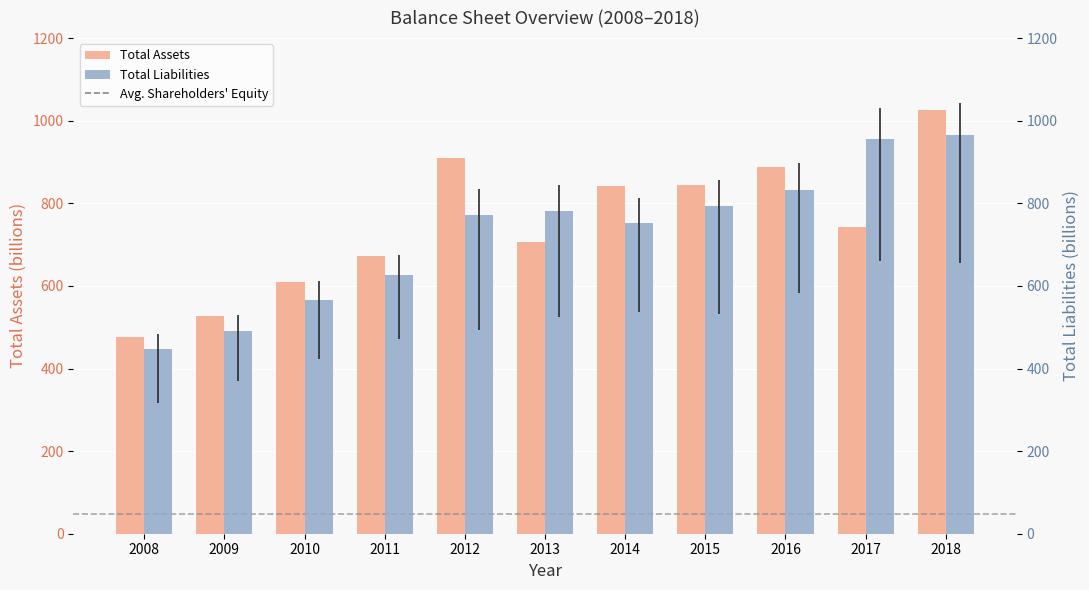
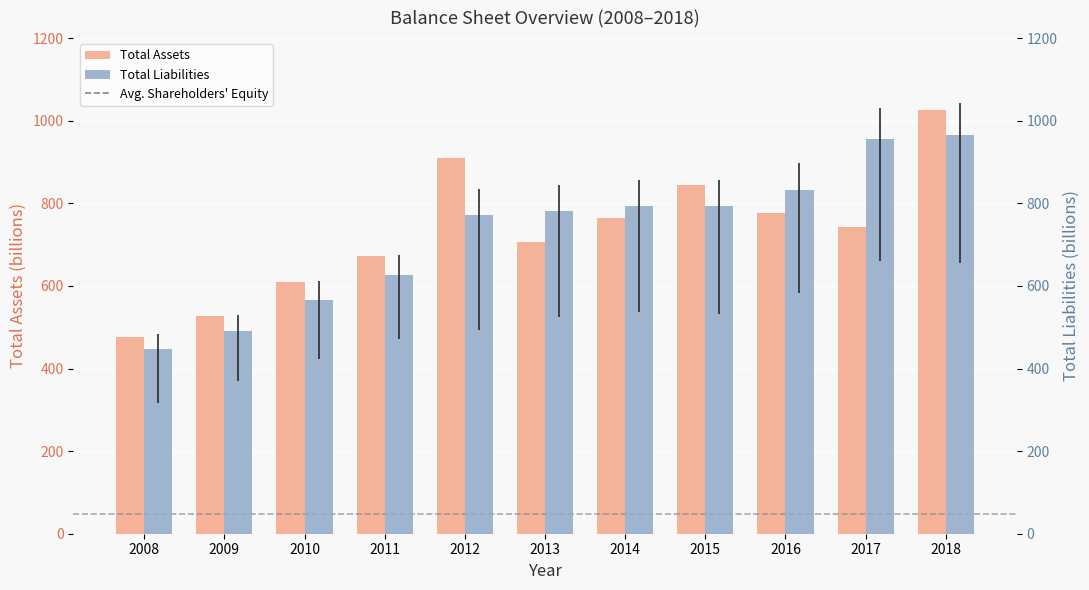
Total Assets, 2014: 840 -> 770
Total Assets, 2016: 890 -> 780
Total Liabilities, 2014: 750 -> 790
